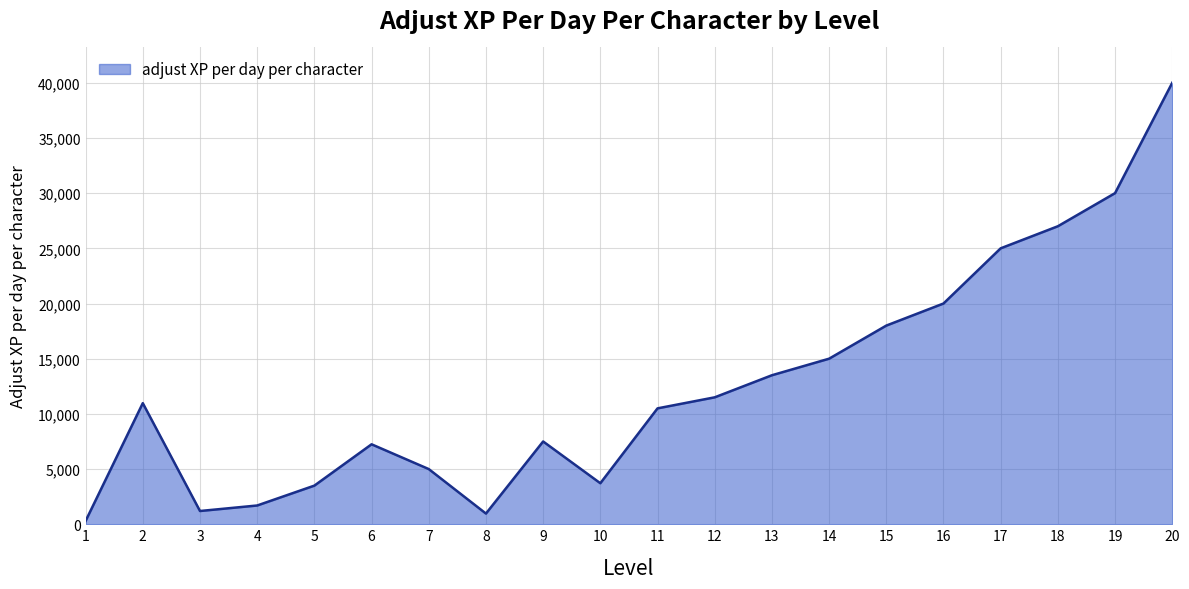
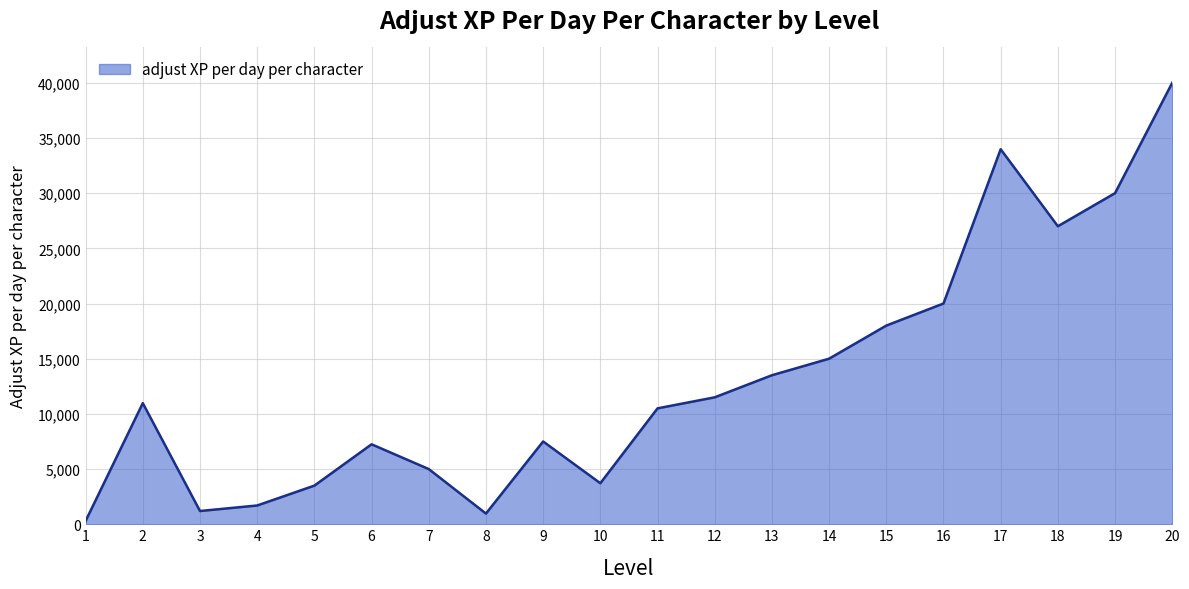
17: 25,000 -> 34,000
